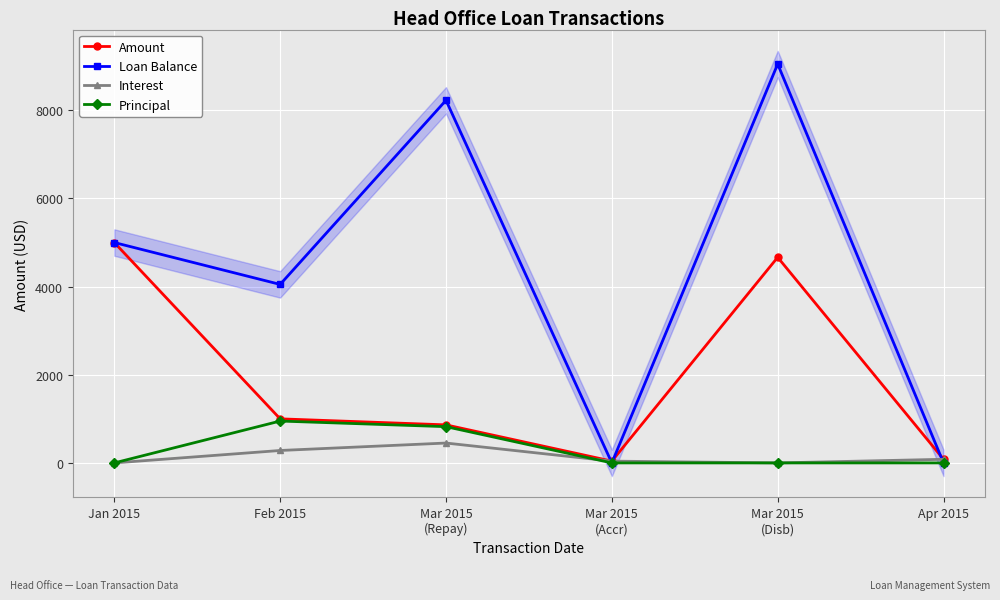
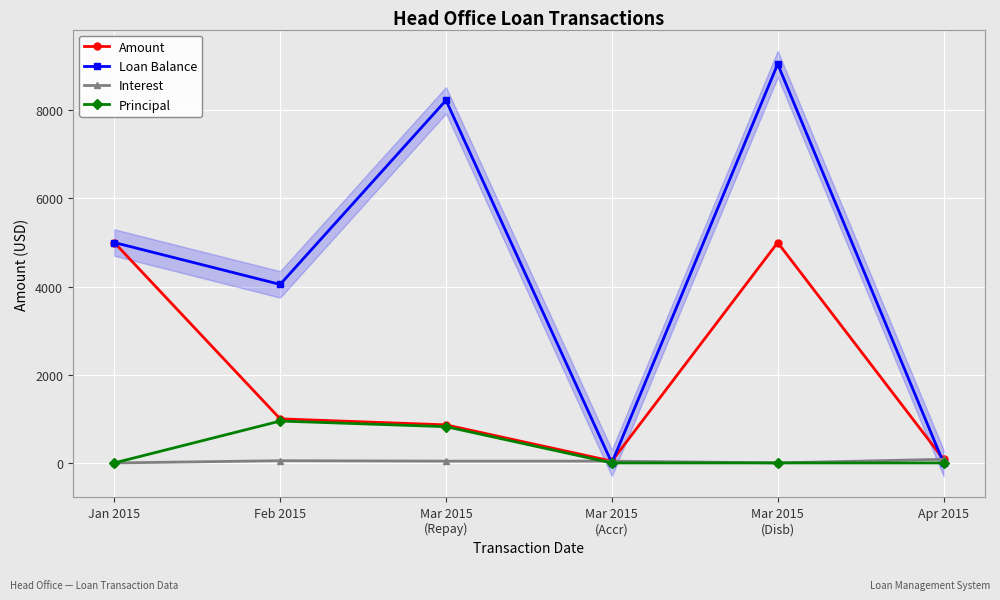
Interest, Feb 2015: 300 -> 100
Interest, Mar 2015 (Repay): 500 -> 0
Amount, Mar 2015 (Disb): 4700 -> 5000
